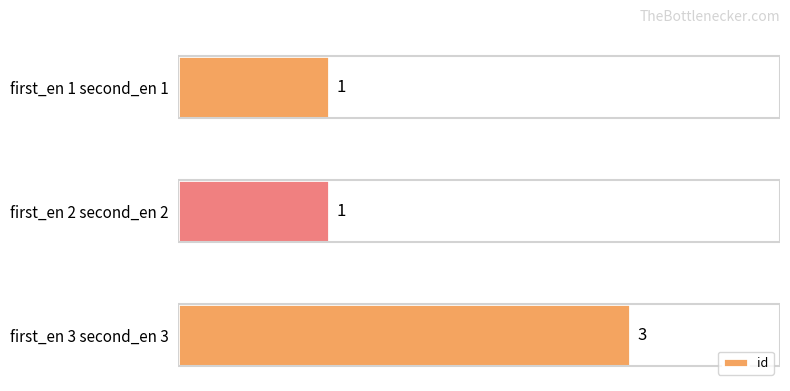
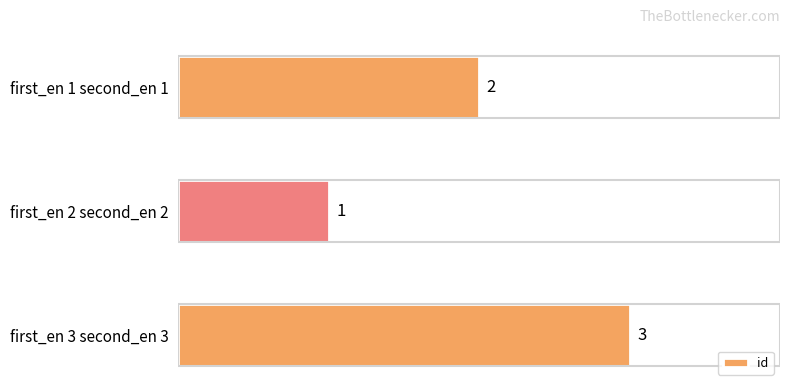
first_en 1 second_en 1: 1 -> 2
